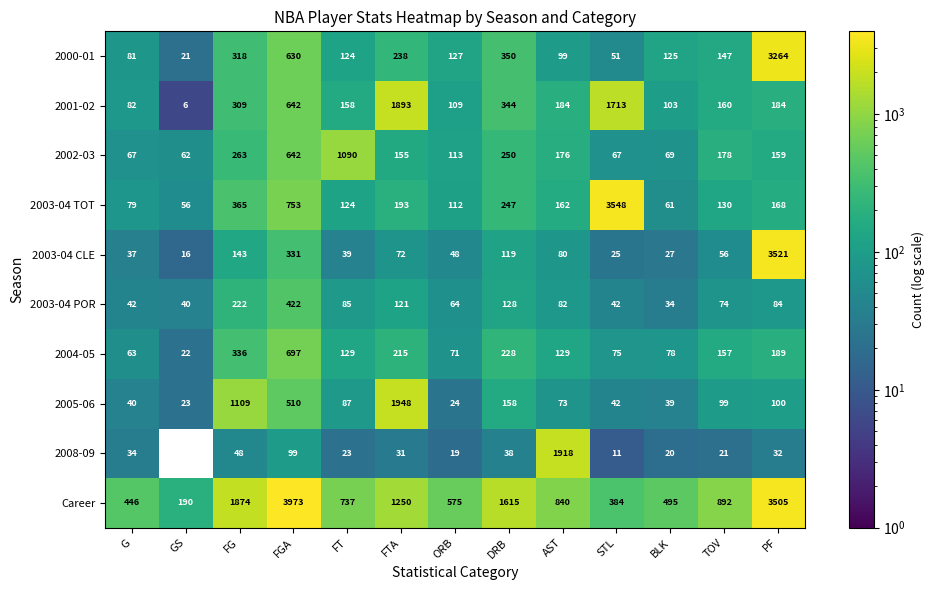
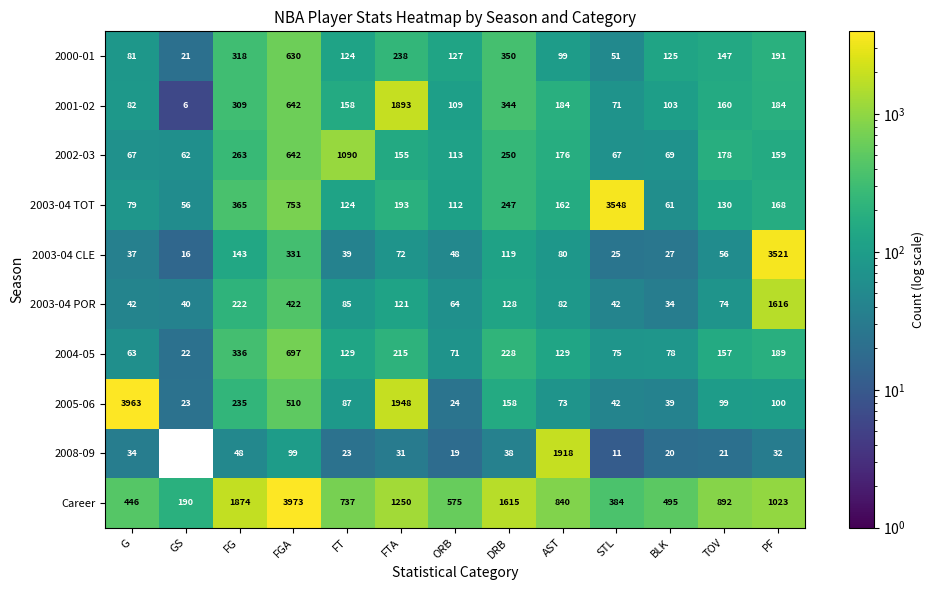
2000-01, PF: 3264 -> 191
2001-02, STL: 1713 -> 71
2003-04 POR, PF: 84 -> 1616
2005-06, G: 40 -> 3963
2005-06, FG: 1109 -> 235
Career, PF: 3505 -> 1023
